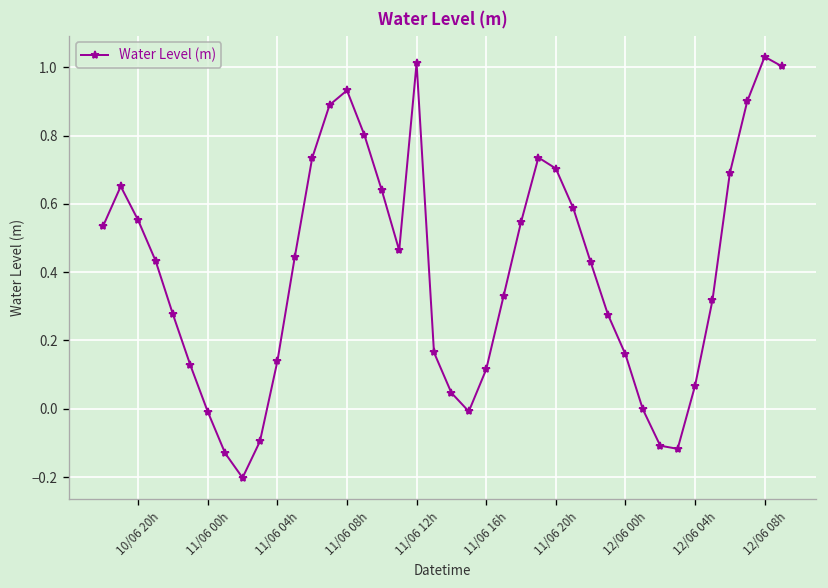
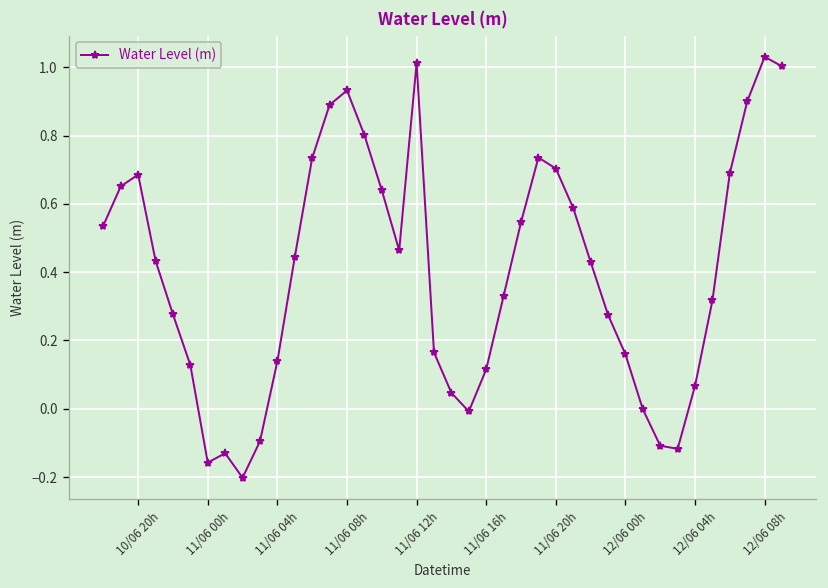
10/06 20h: 0.55 -> 0.69
11/06 00h: -0.01 -> -0.16
